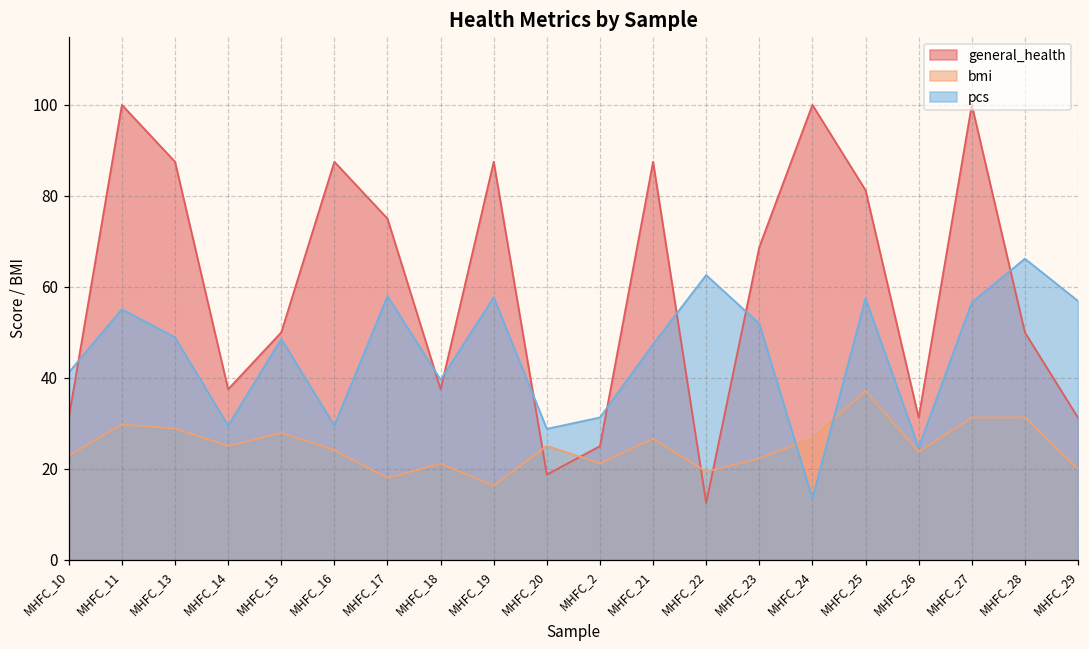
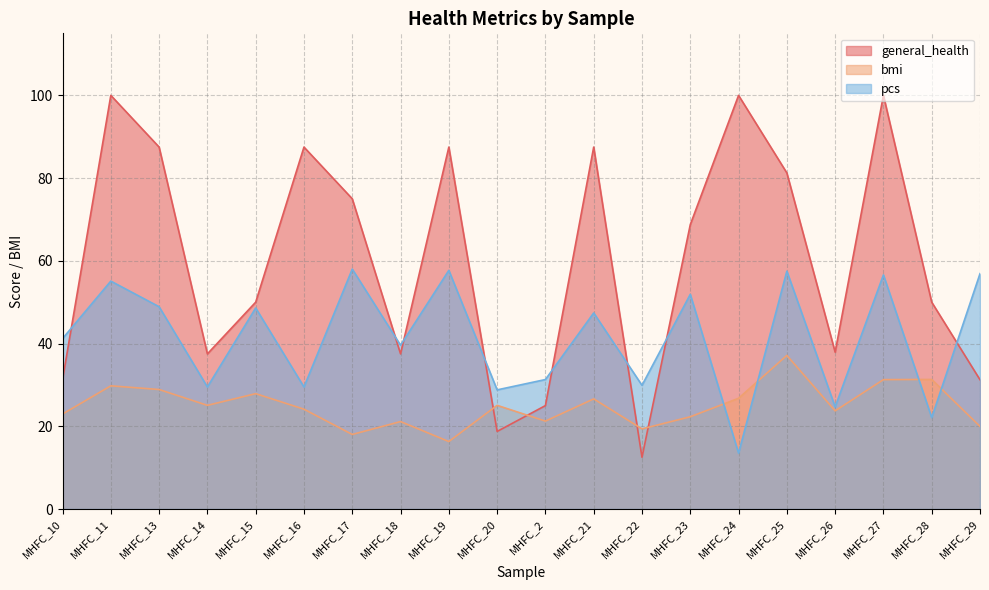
pcs, MHFC_22: 63 -> 30
general_health, MHFC_26: 31 -> 38
pcs, MHFC_28: 66 -> 22
